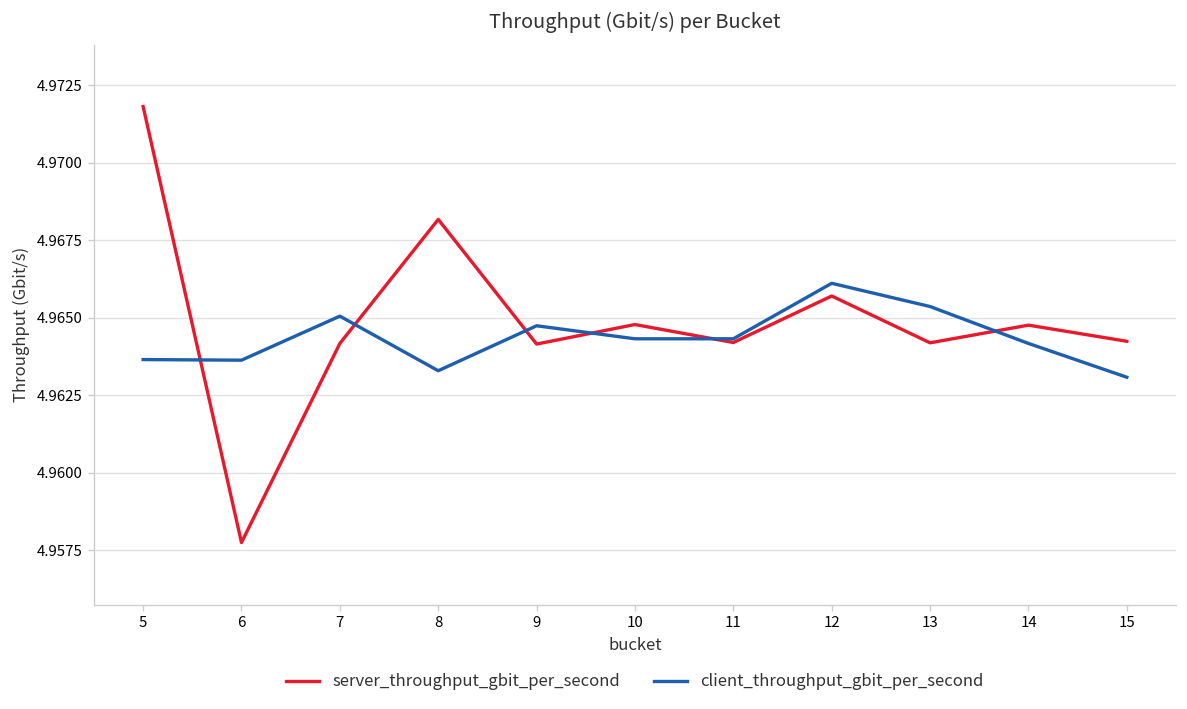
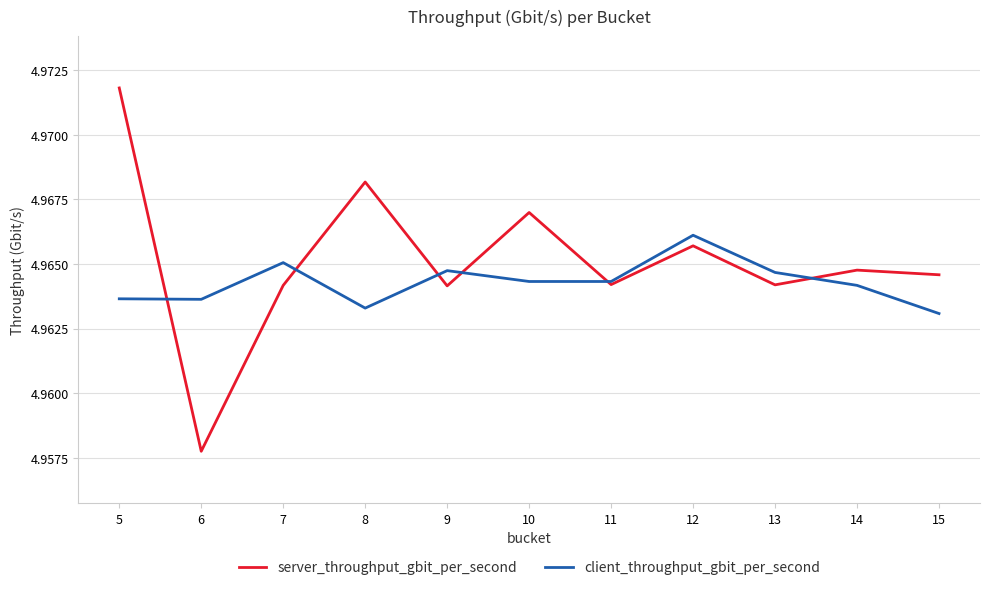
server_throughput_gbit_per_second, 10: 4.9648 -> 4.9670
client_throughput_gbit_per_second, 13: 4.9654 -> 4.9647
server_throughput_gbit_per_second, 15: 4.9642 -> 4.9646
